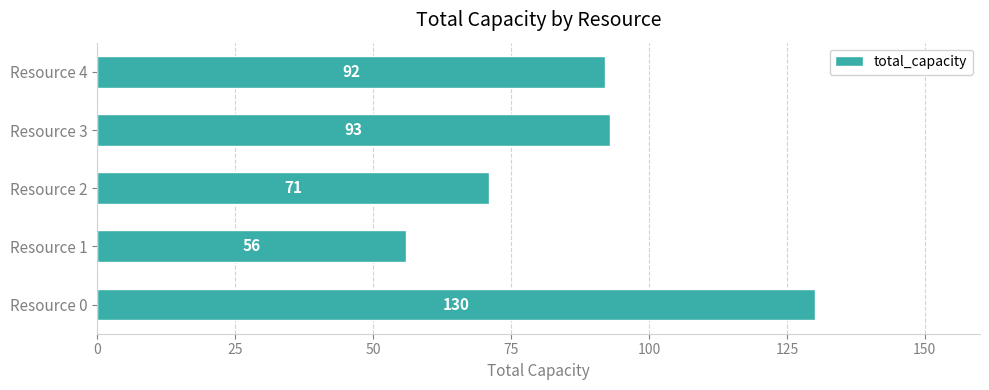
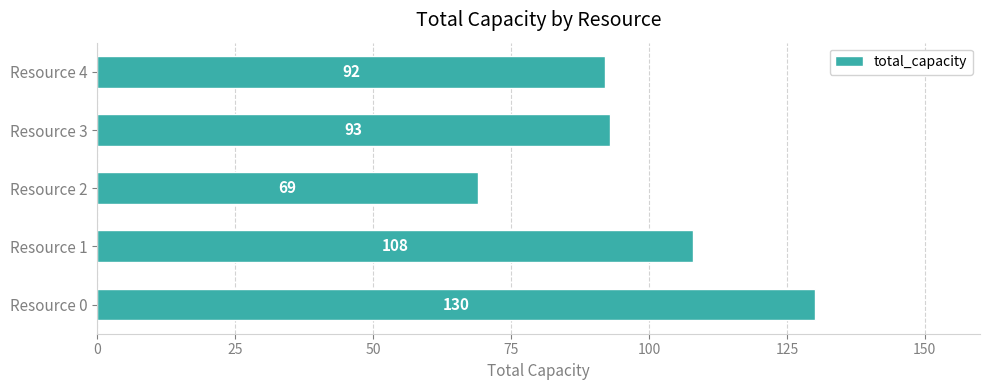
Resource 2: 71 -> 69
Resource 1: 56 -> 108
